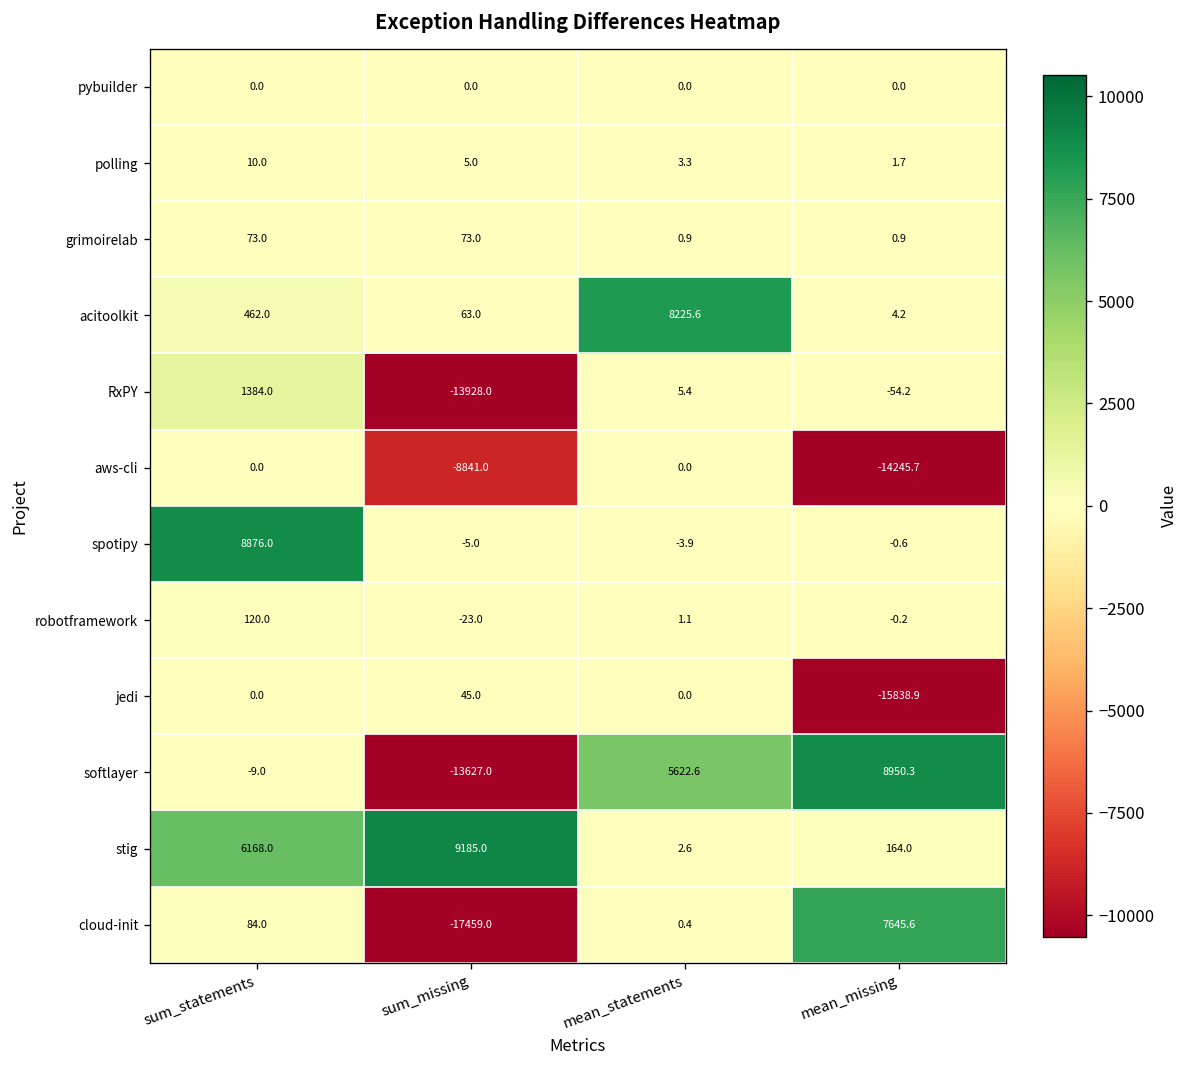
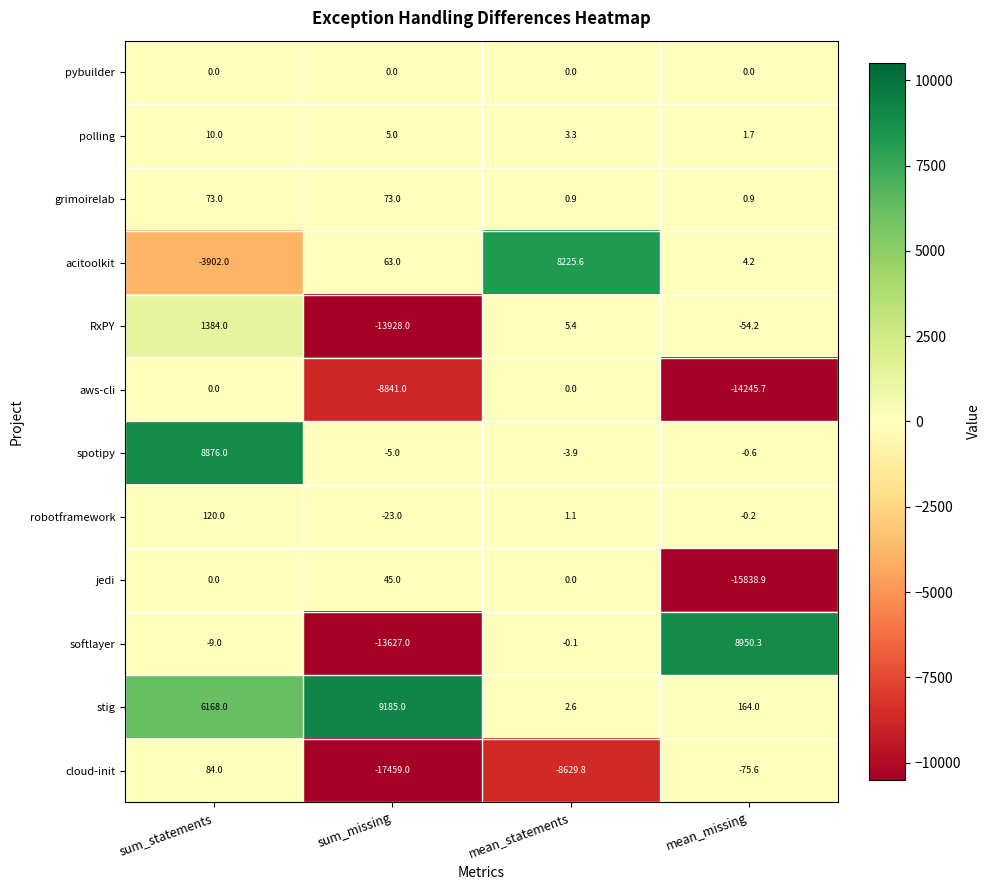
acitoolkit, sum_statements: 462.0 -> -3902.0
softlayer, mean_statements: 5622.6 -> -0.1
cloud-init, mean_statements: 0.4 -> -8629.8
cloud-init, mean_missing: 7645.6 -> -75.6
